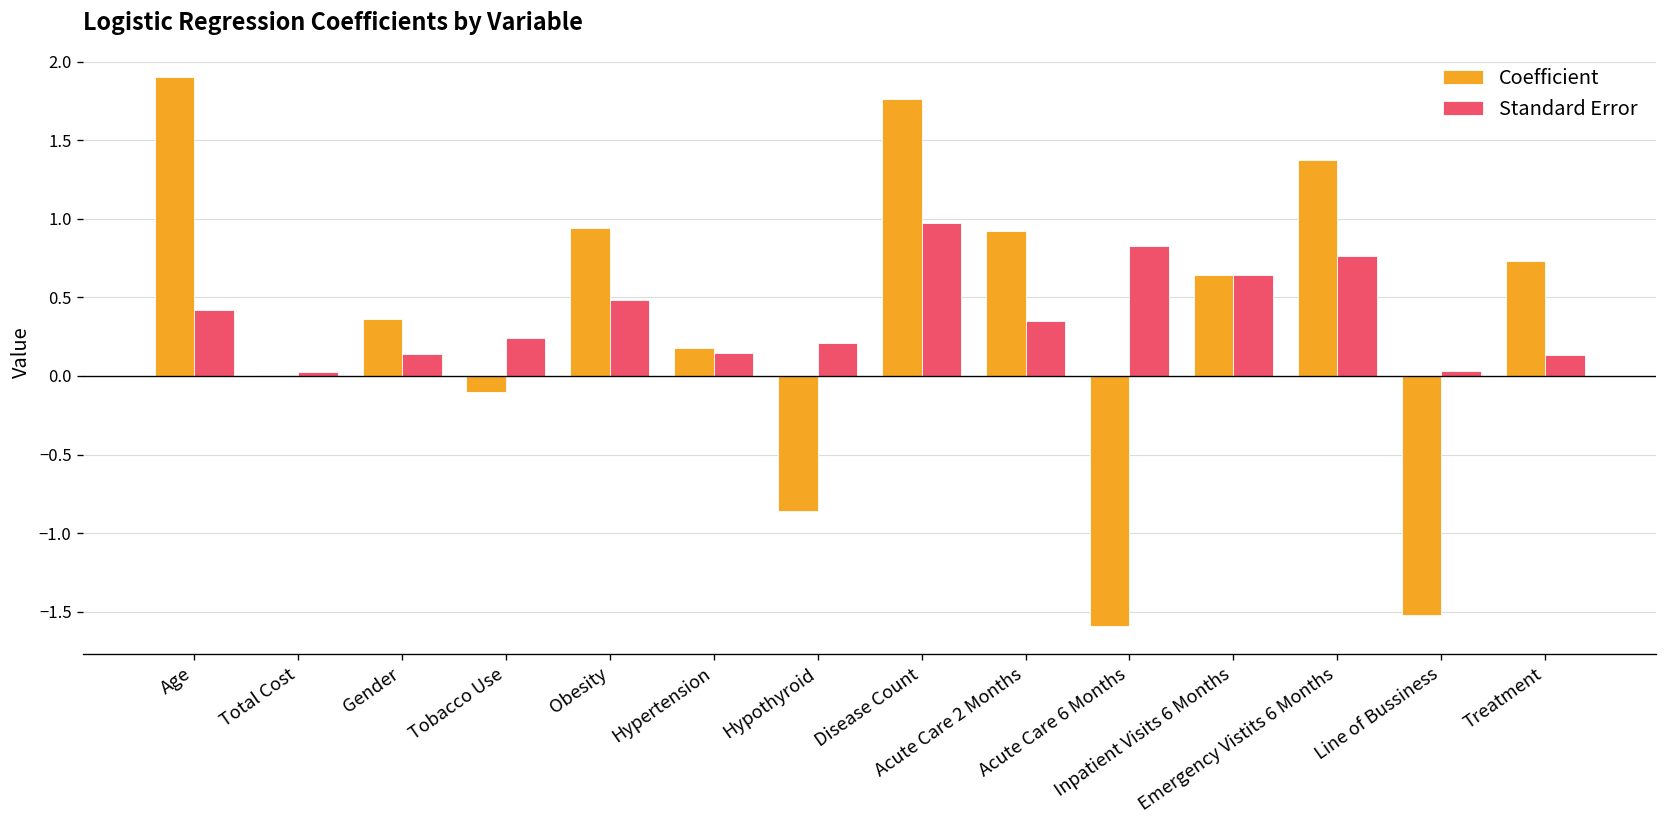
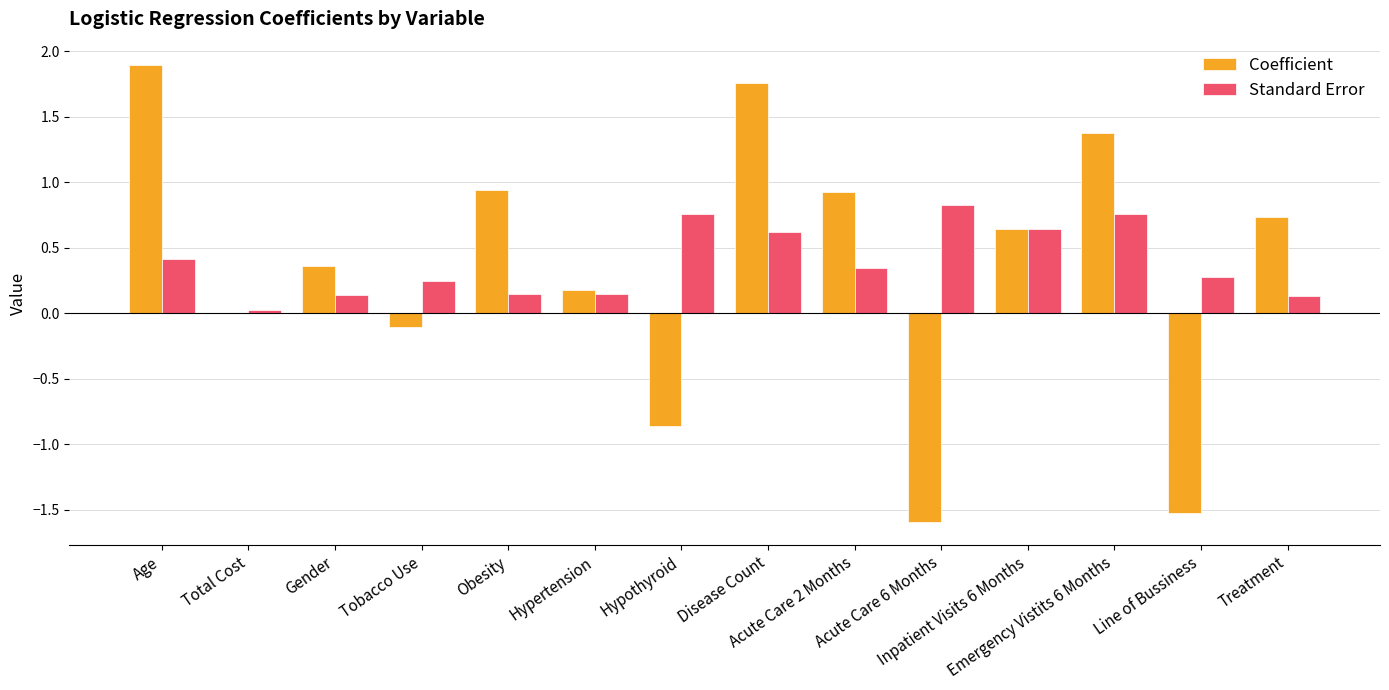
Standard Error, Obesity: 0.48 -> 0.14
Standard Error, Hypothyroid: 0.21 -> 0.76
Standard Error, Disease Count: 0.97 -> 0.62
Standard Error, Line of Bussiness: 0.03 -> 0.28
